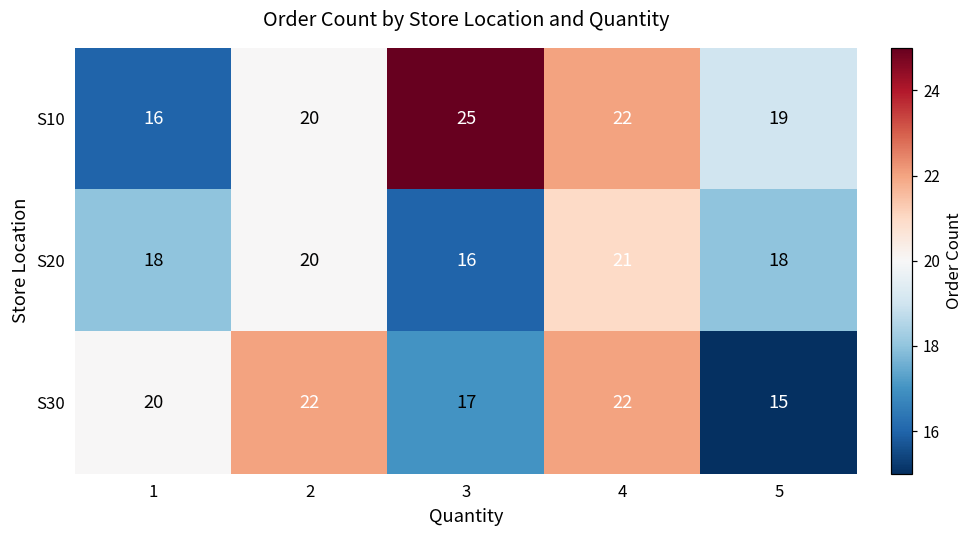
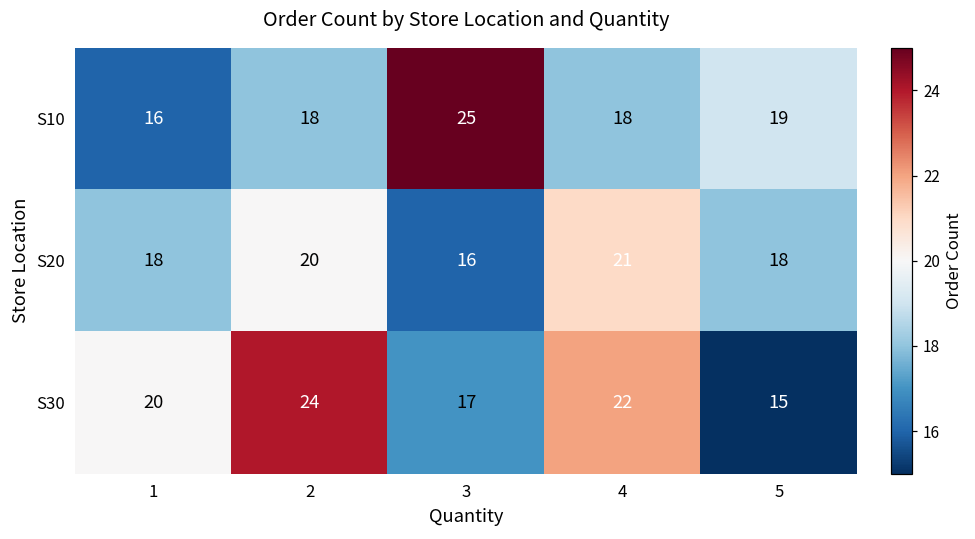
S10, 2: 20 -> 18
S10, 4: 22 -> 18
S30, 2: 22 -> 24
